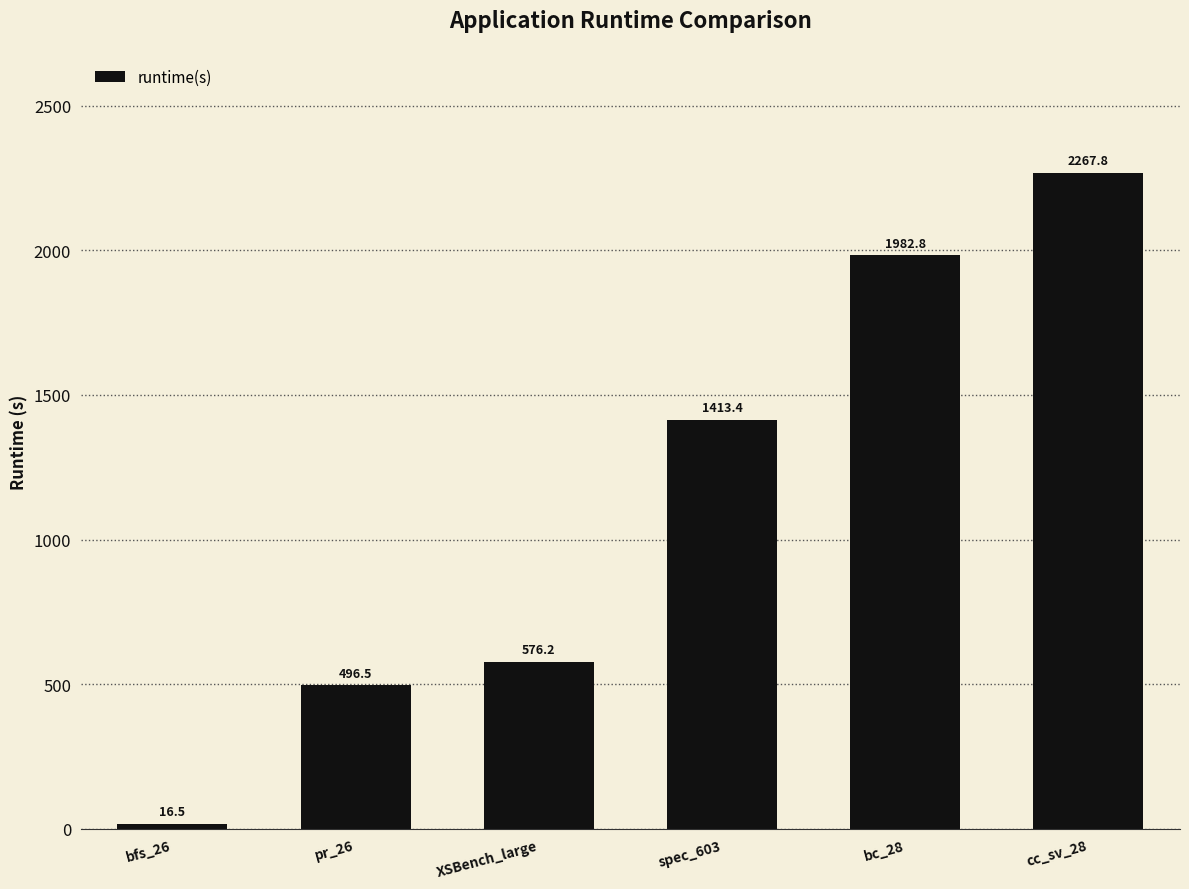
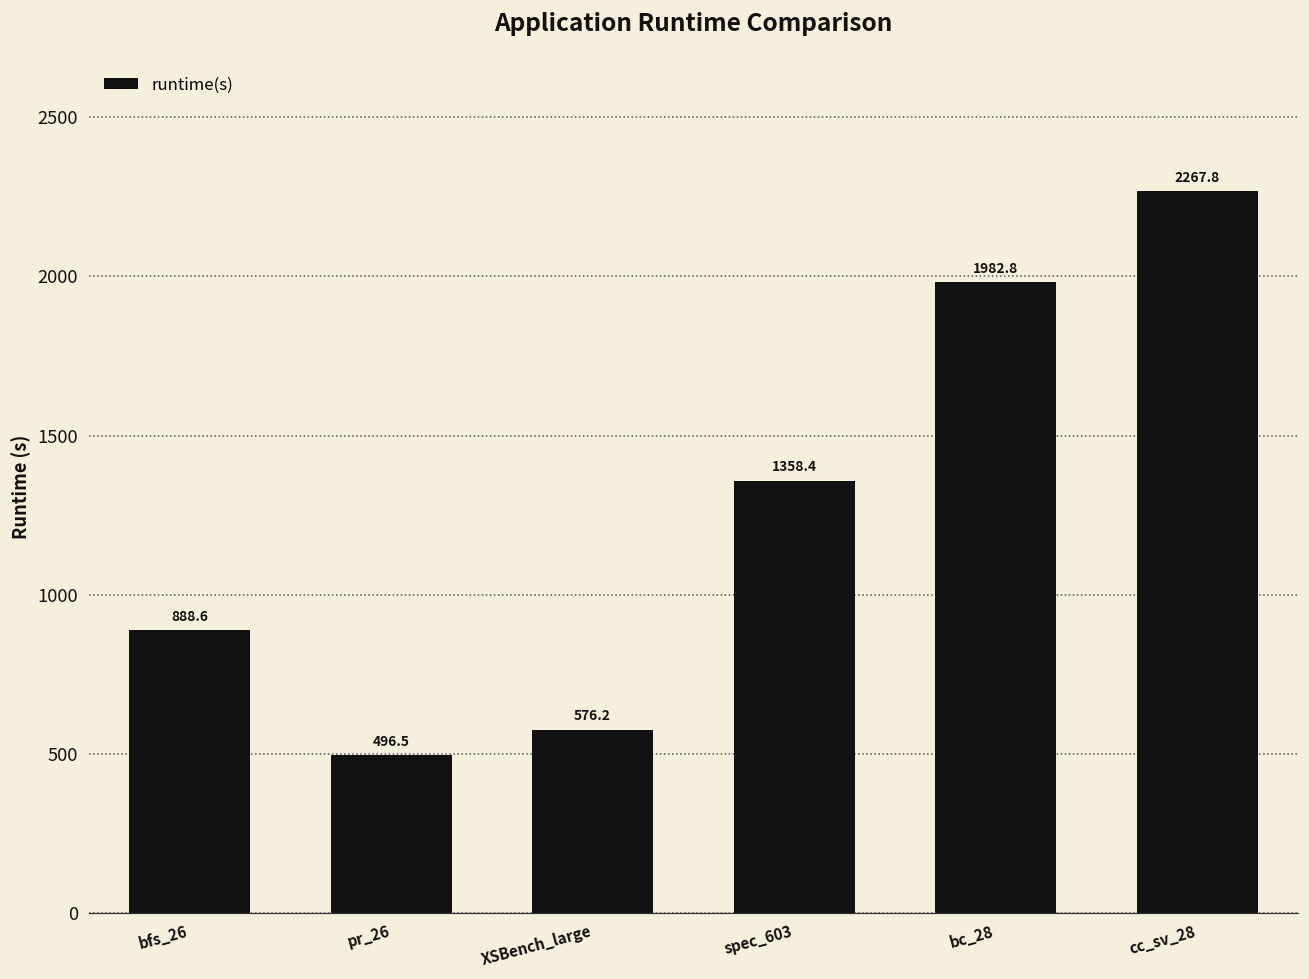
bfs_26: 16.5 -> 888.6
spec_603: 1413.4 -> 1358.4
